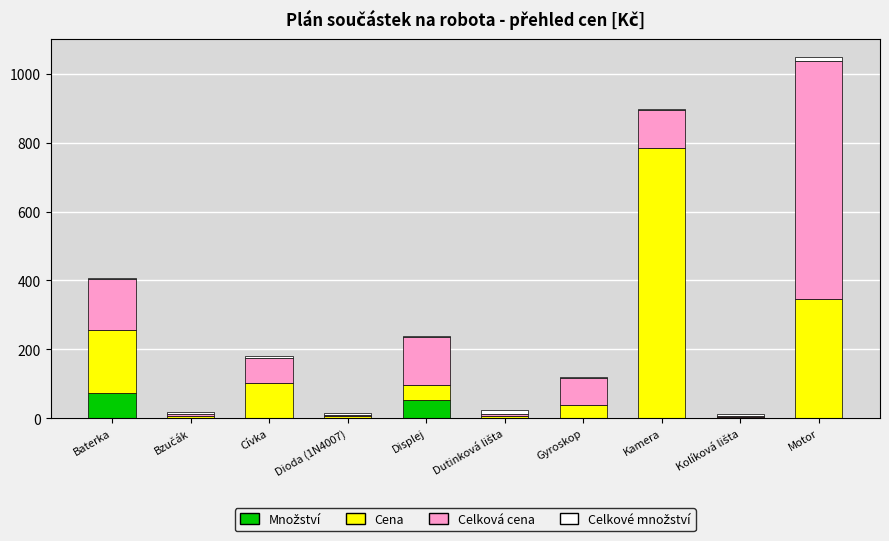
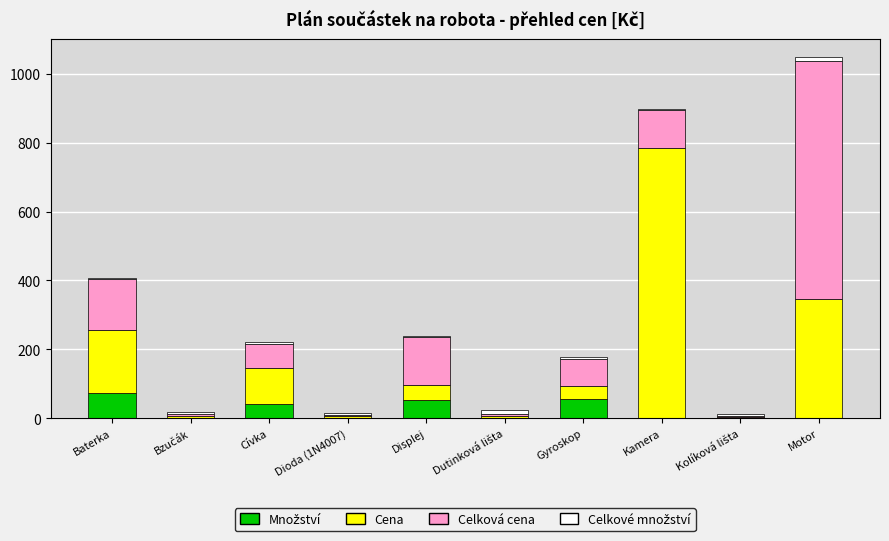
Množství, Cívka: 0 -> 40
Množství, Gyroskop: 0 -> 60
